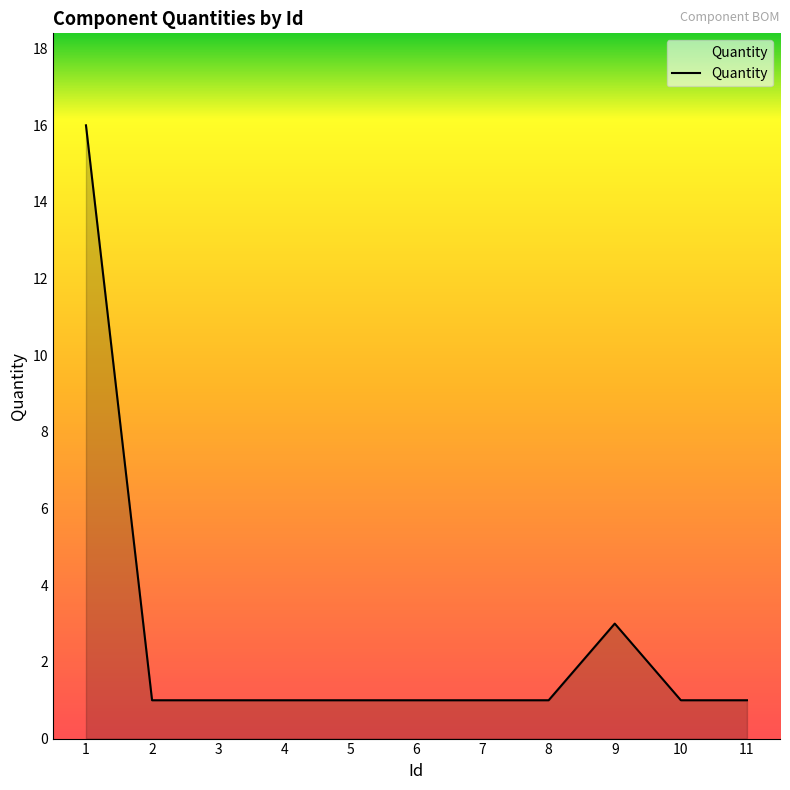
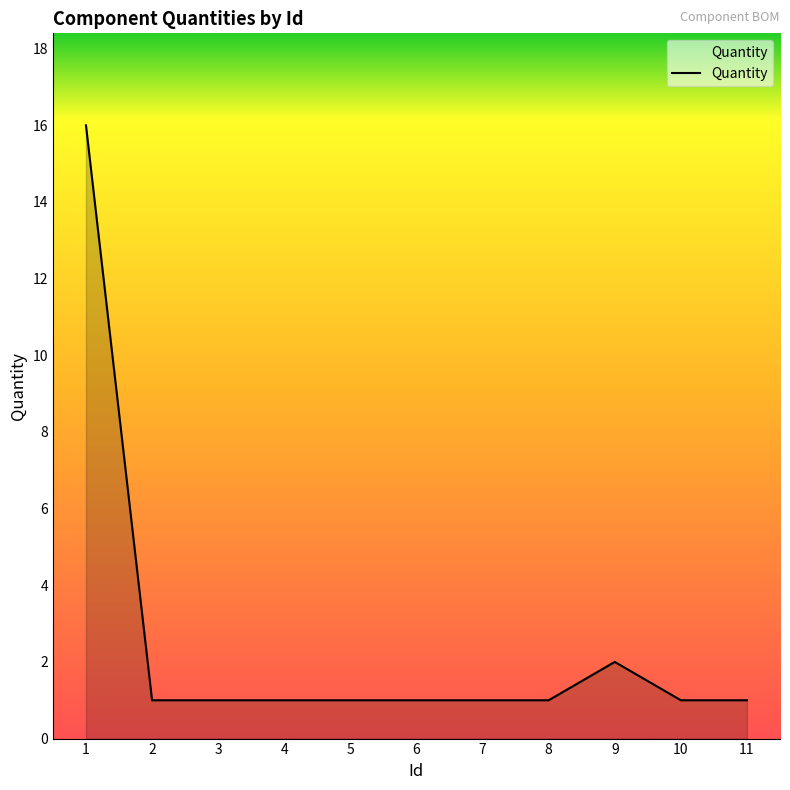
9: 3 -> 2
